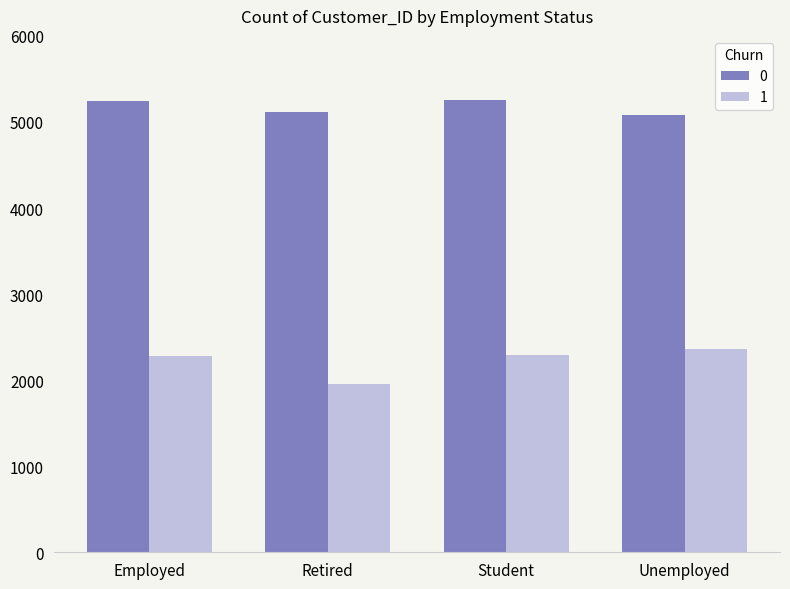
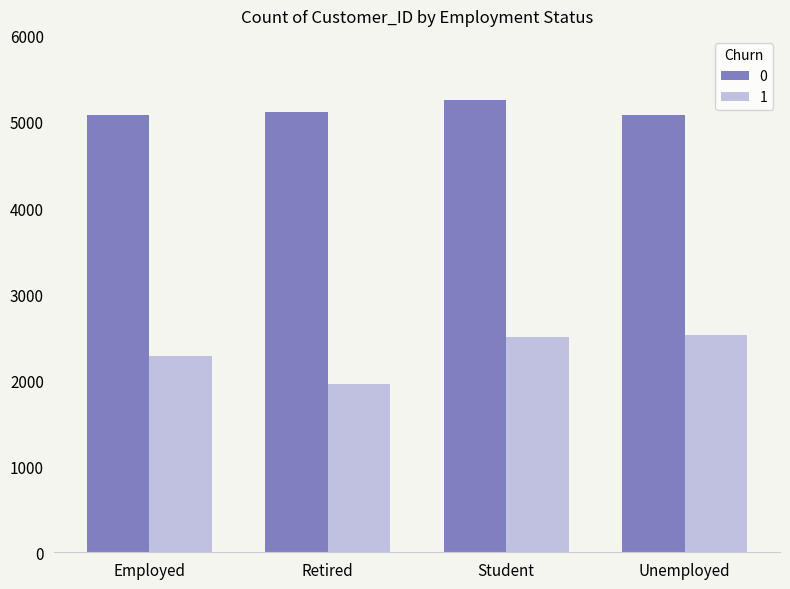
0, Employed: 5200 -> 5100
1, Student: 2300 -> 2500
1, Unemployed: 2400 -> 2500
